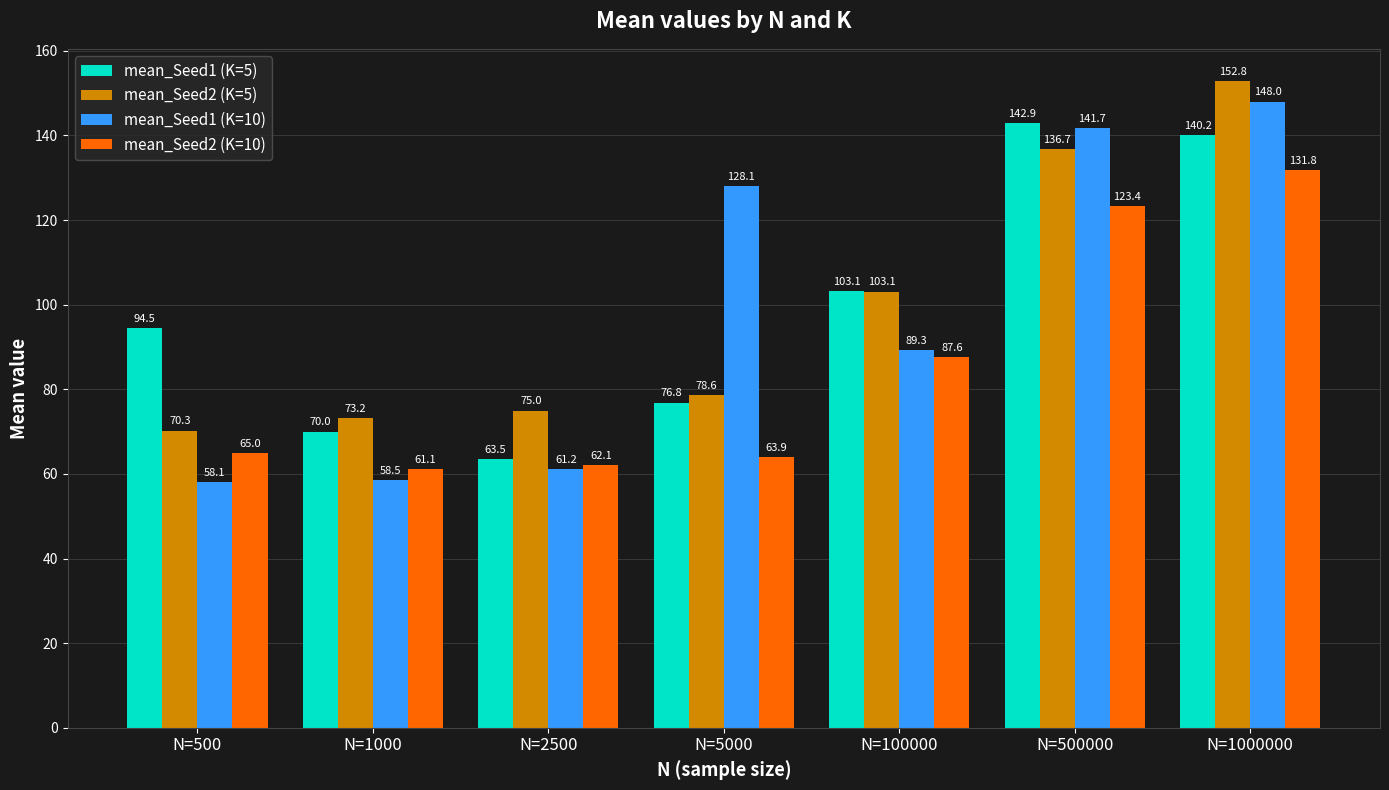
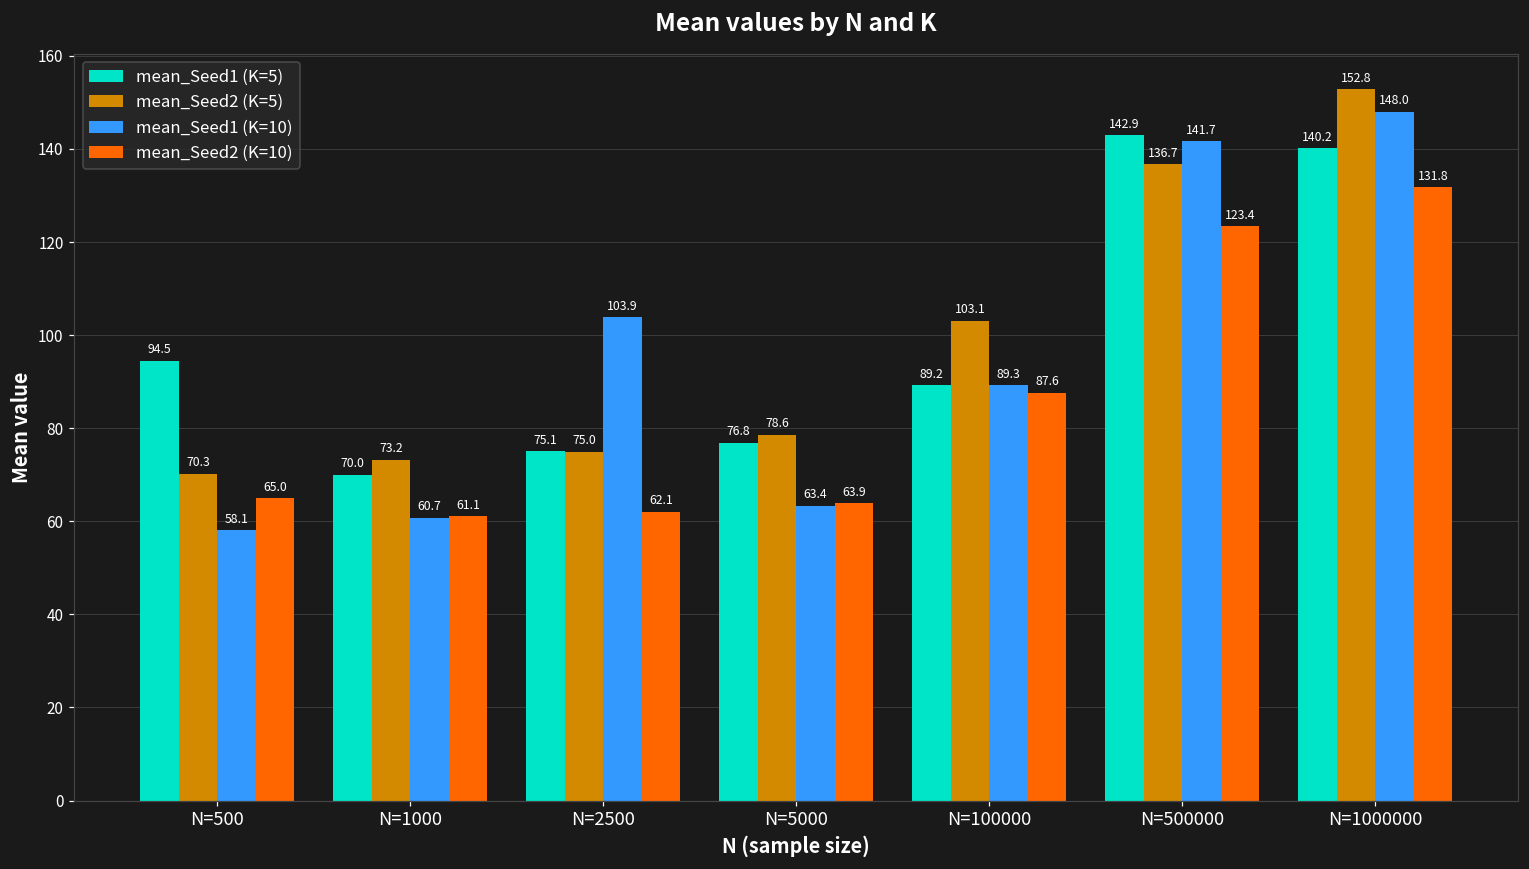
mean_Seed1 (K=10), N=1000: 58.5 -> 60.7
mean_Seed1 (K=5), N=2500: 63.5 -> 75.1
mean_Seed1 (K=10), N=2500: 61.2 -> 103.9
mean_Seed1 (K=10), N=5000: 128.1 -> 63.4
mean_Seed1 (K=5), N=100000: 103.1 -> 89.2
